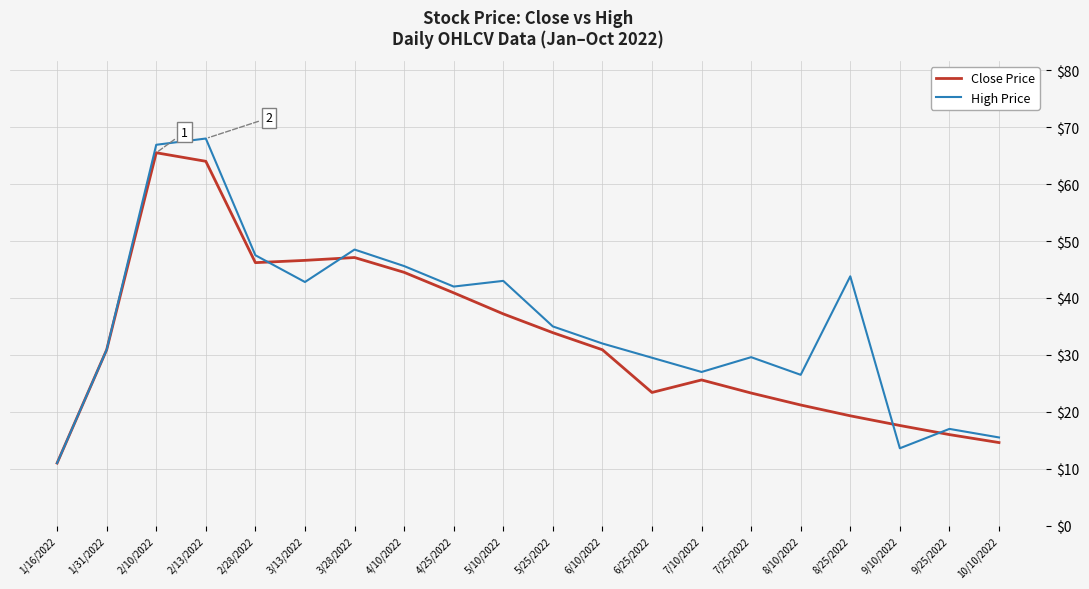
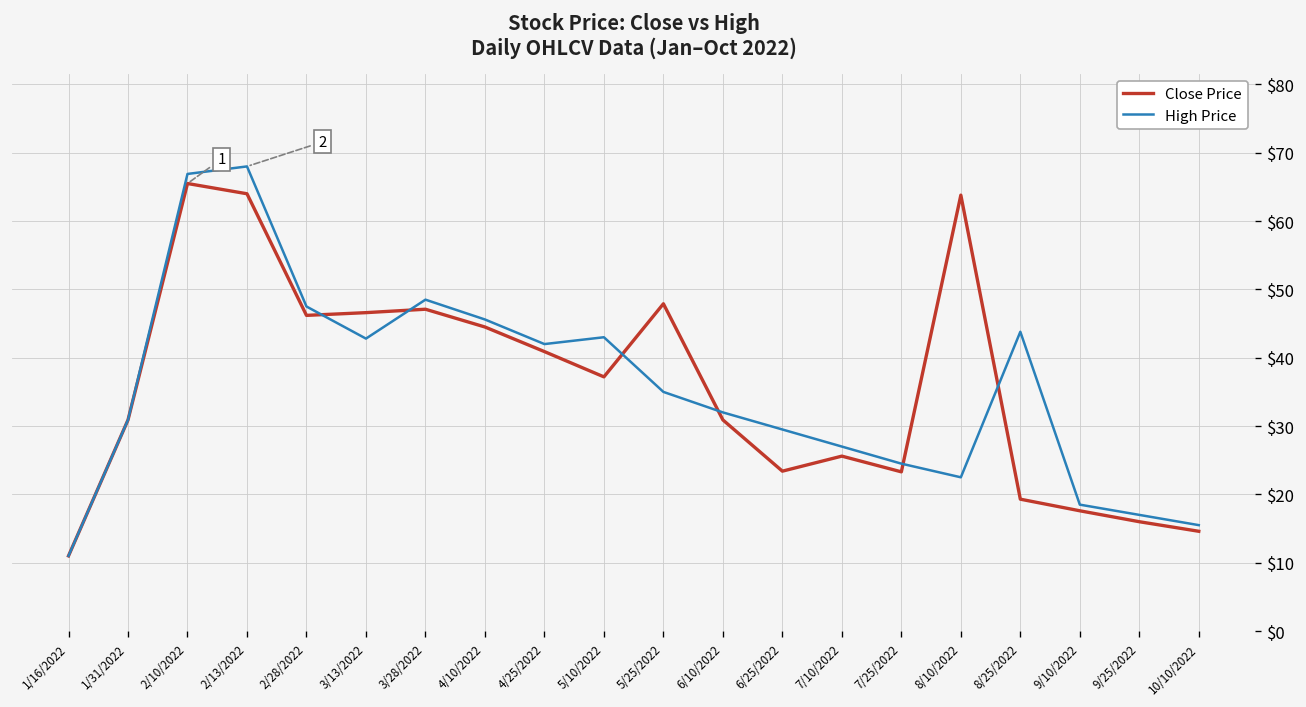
Close Price, 5/25/2022: $34 -> $48
High Price, 7/25/2022: $30 -> $25
Close Price, 8/10/2022: $21 -> $64
High Price, 8/10/2022: $27 -> $23
High Price, 9/10/2022: $14 -> $19
